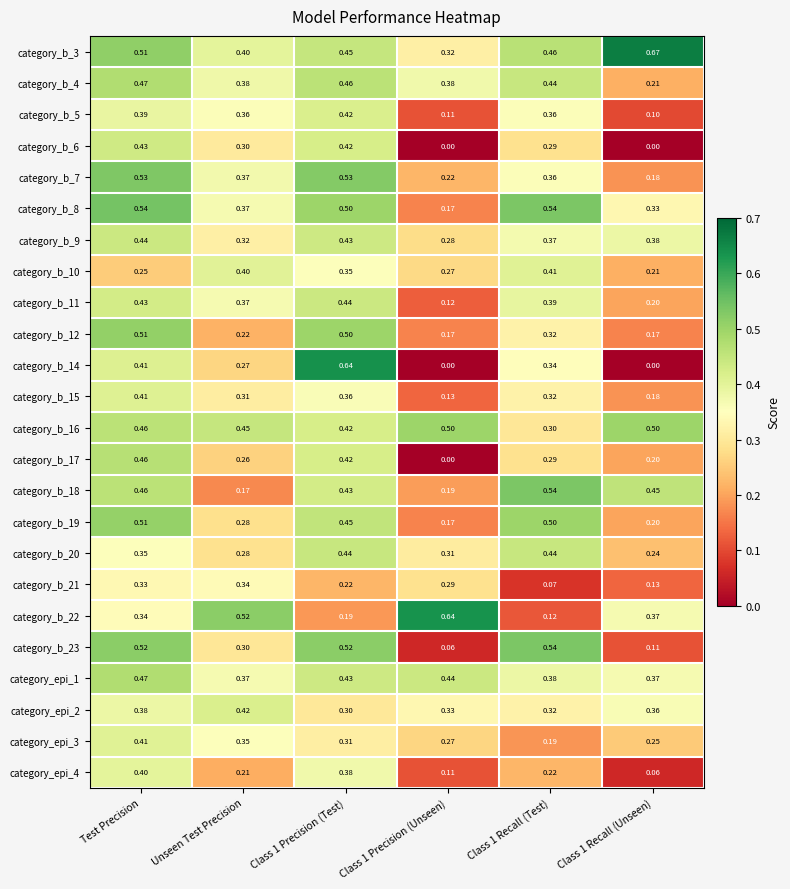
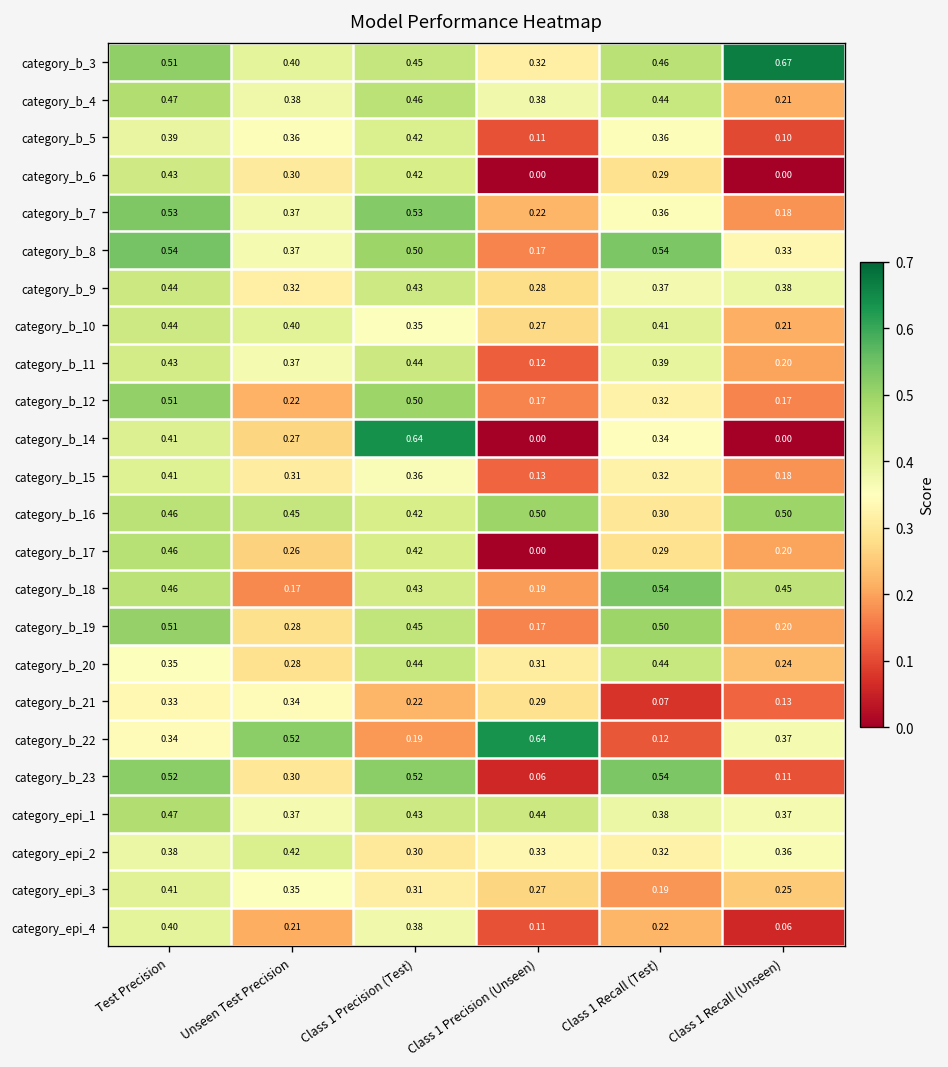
category_b_10, Test Precision: 0.25 -> 0.44
